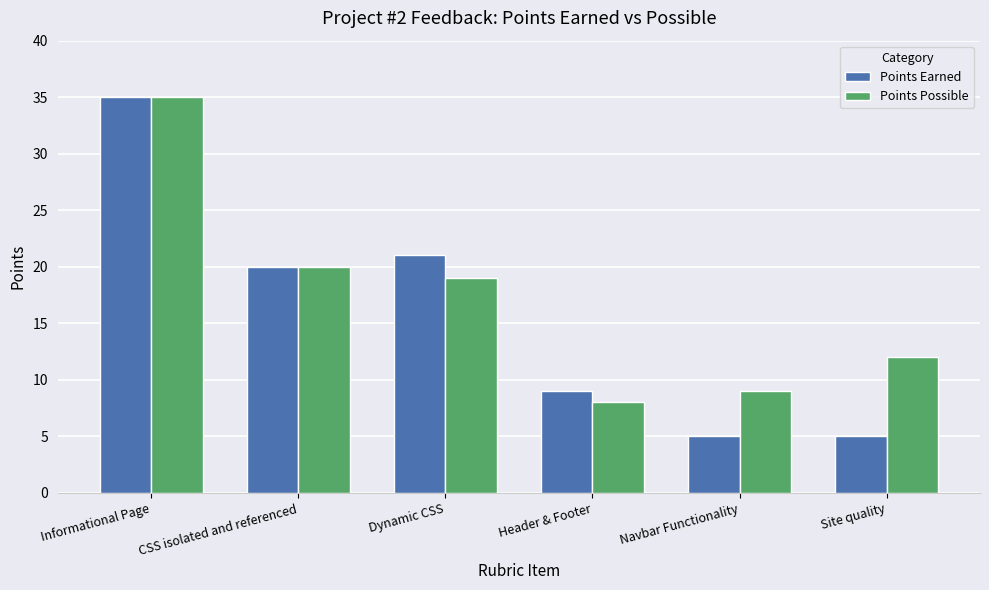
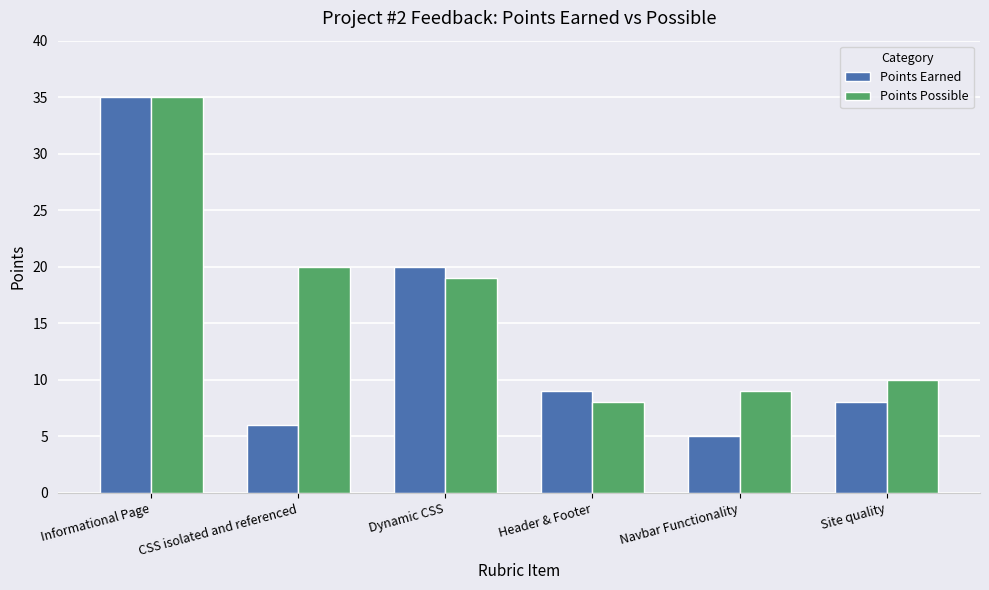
Points Earned, CSS isolated and referenced: 20 -> 6
Points Earned, Dynamic CSS: 21 -> 20
Points Earned, Site quality: 5 -> 8
Points Possible, Site quality: 12 -> 10
